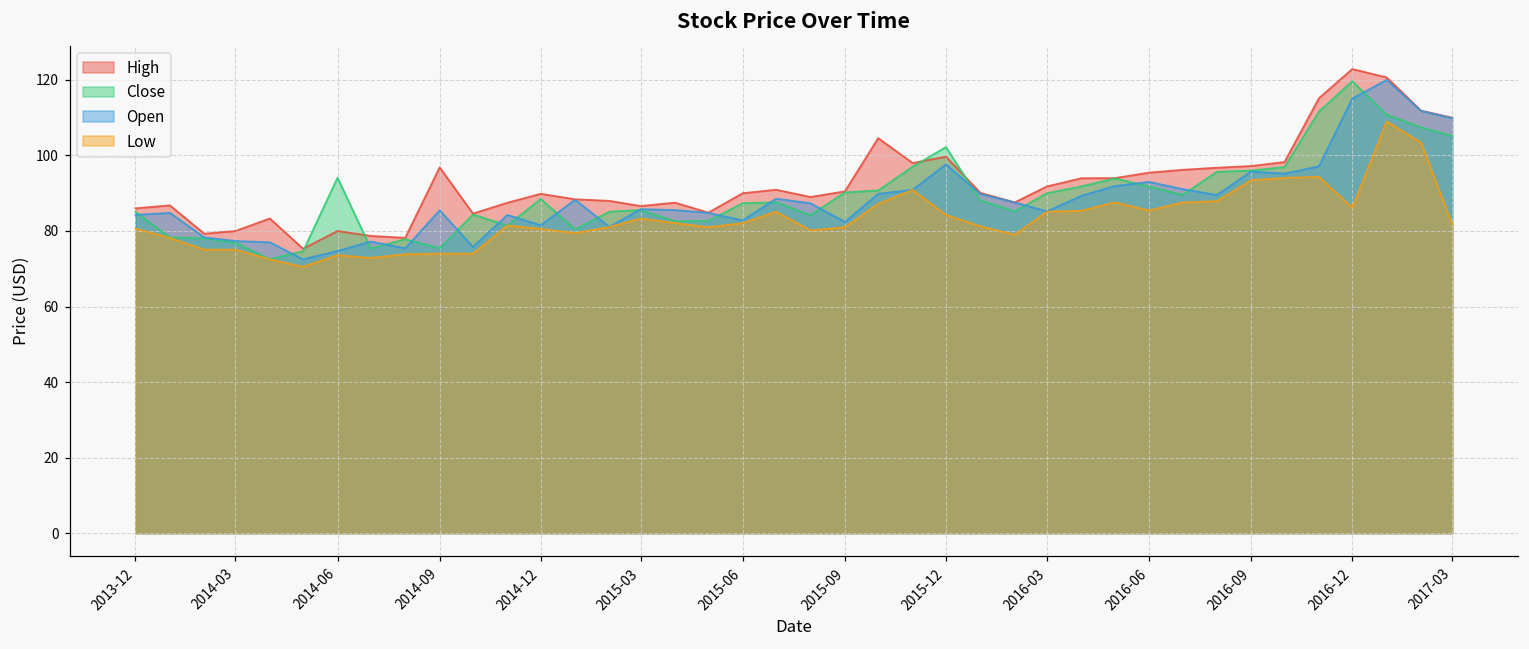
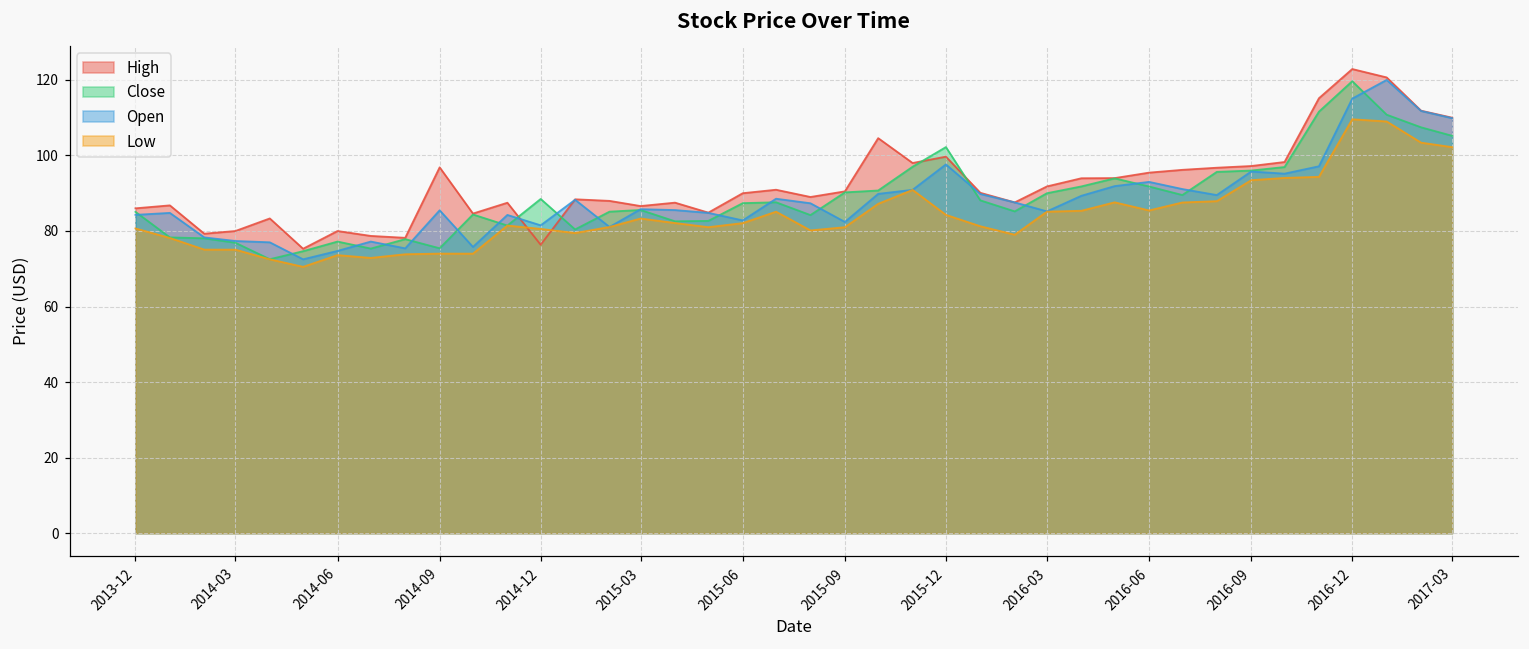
Close, 2014-06: 94 -> 77
High, 2014-12: 90 -> 76
Low, 2016-12: 86 -> 110
Low, 2017-03: 82 -> 102
